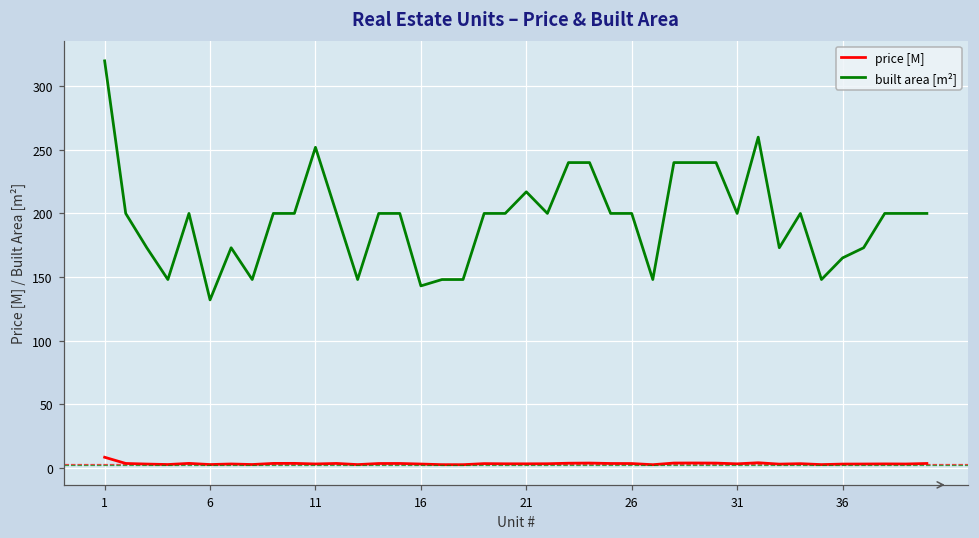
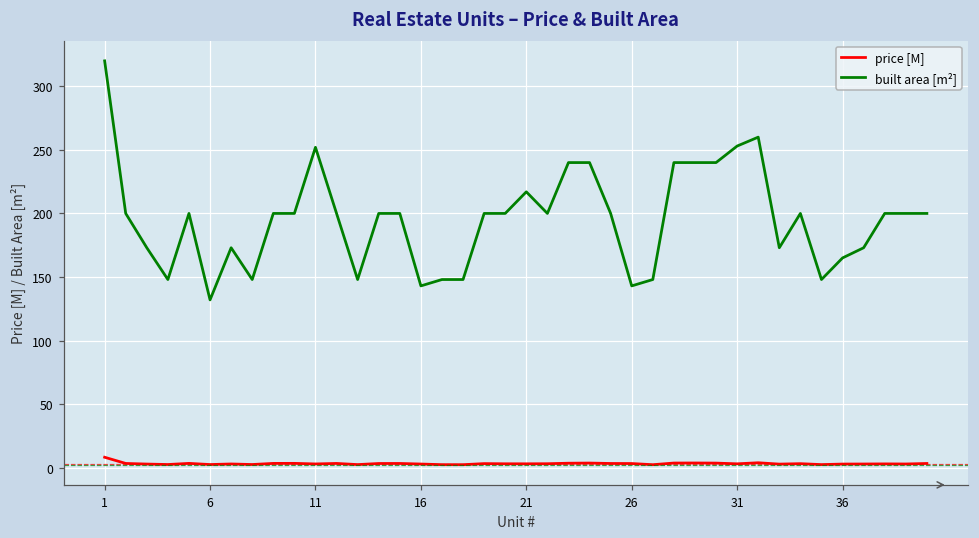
built area [m²], 26: 200 -> 143
built area [m²], 31: 200 -> 253
